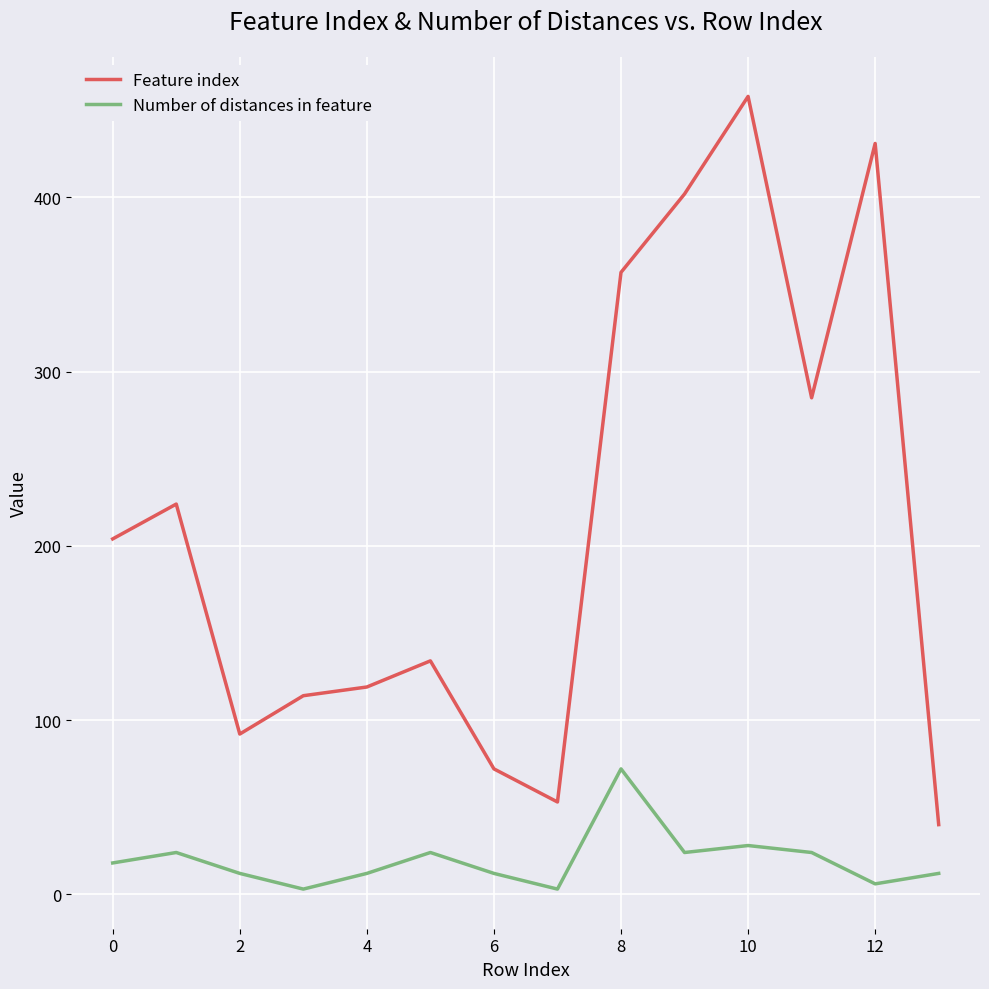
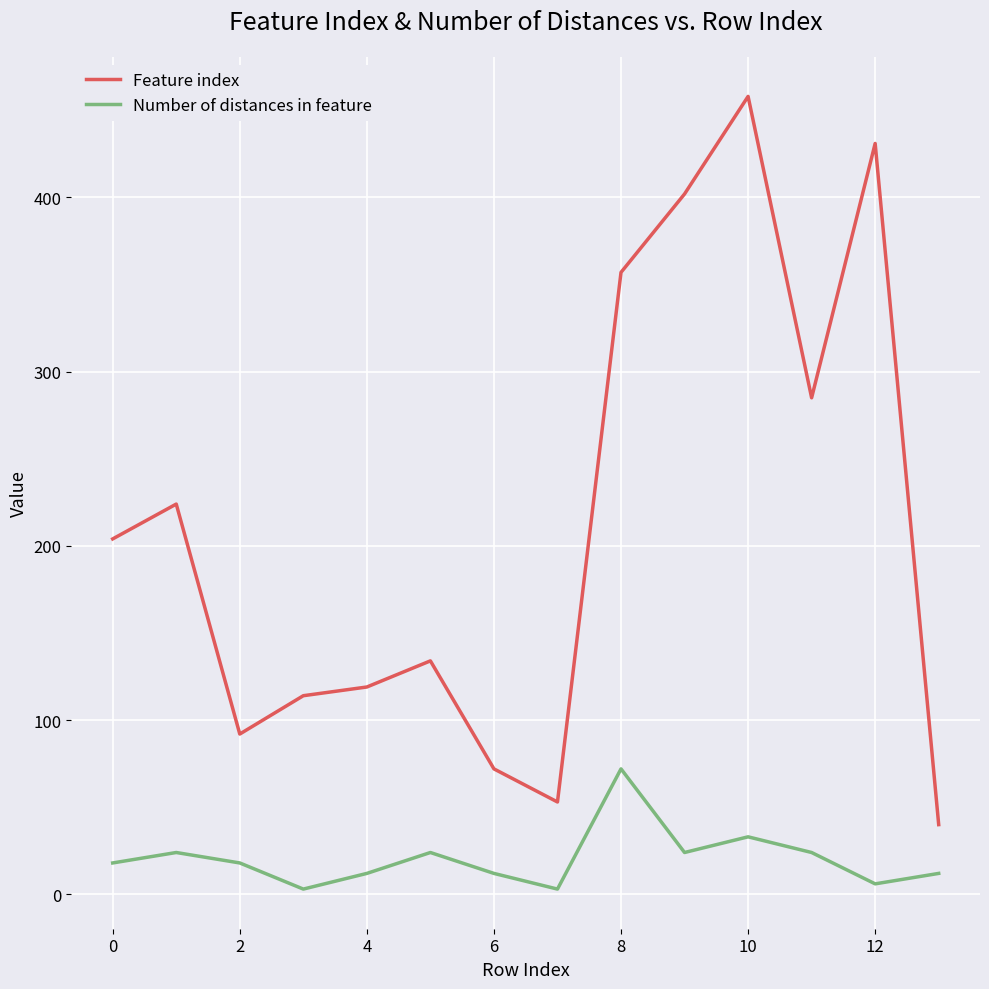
Number of distances in feature, 2: 12 -> 18
Number of distances in feature, 10: 28 -> 33
